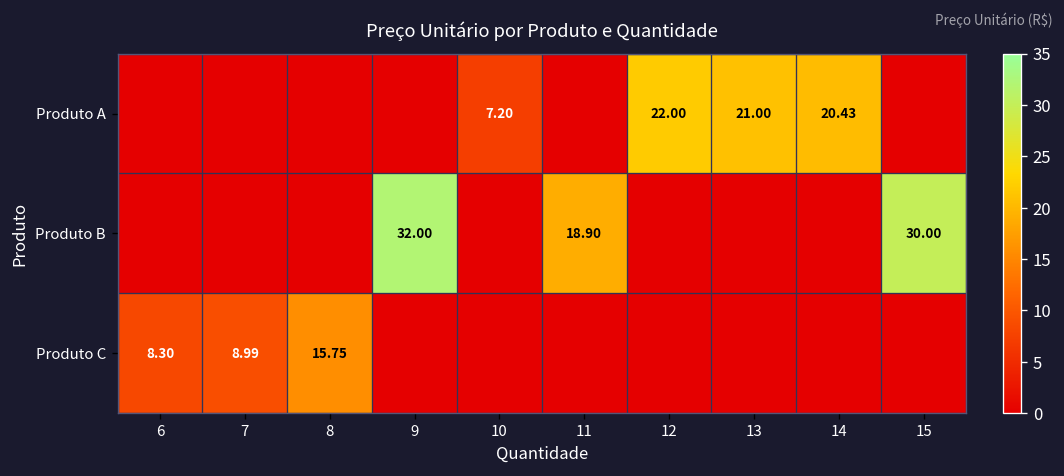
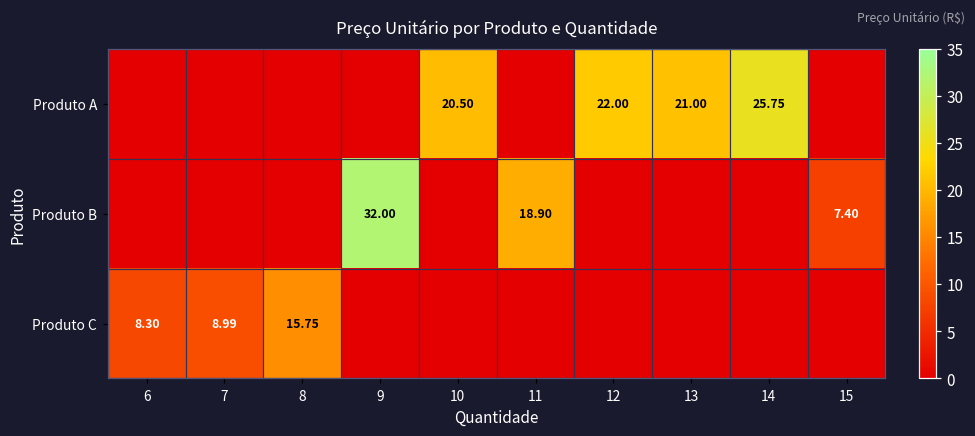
Produto A, 10: 7.20 -> 20.50
Produto A, 14: 20.43 -> 25.75
Produto B, 15: 30.00 -> 7.40
